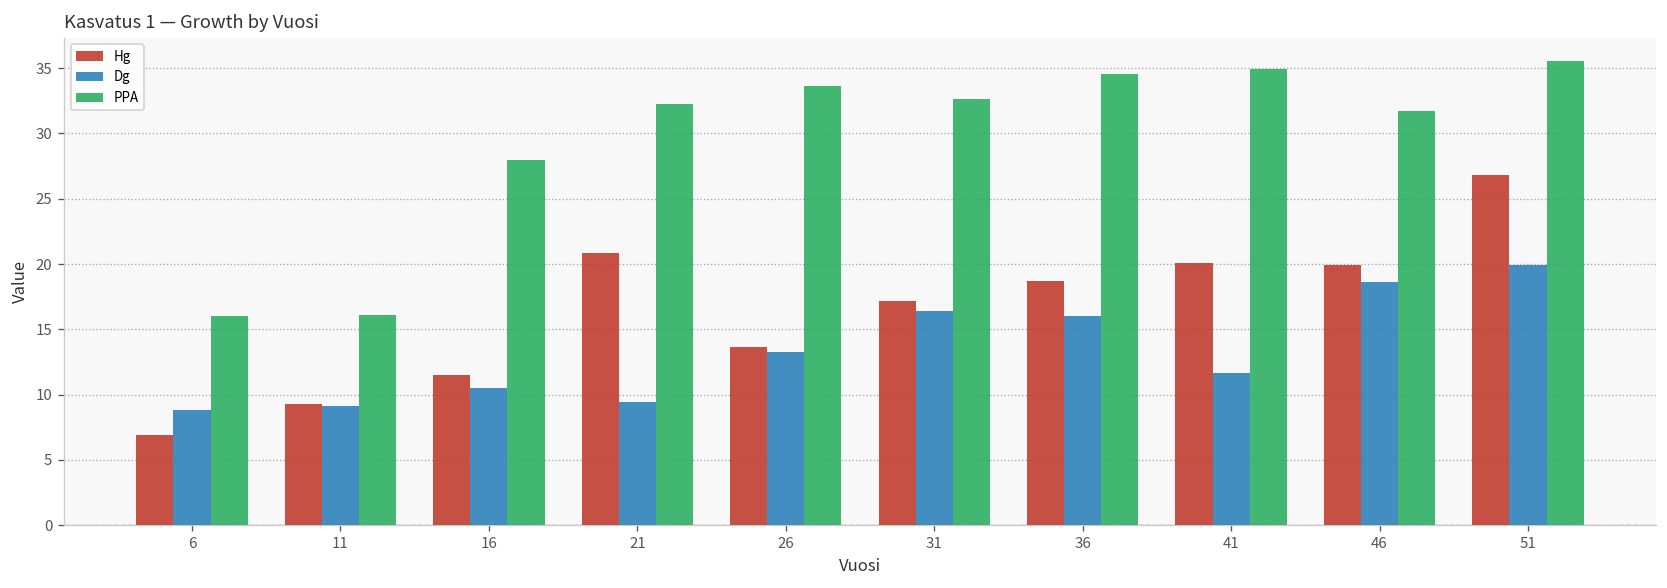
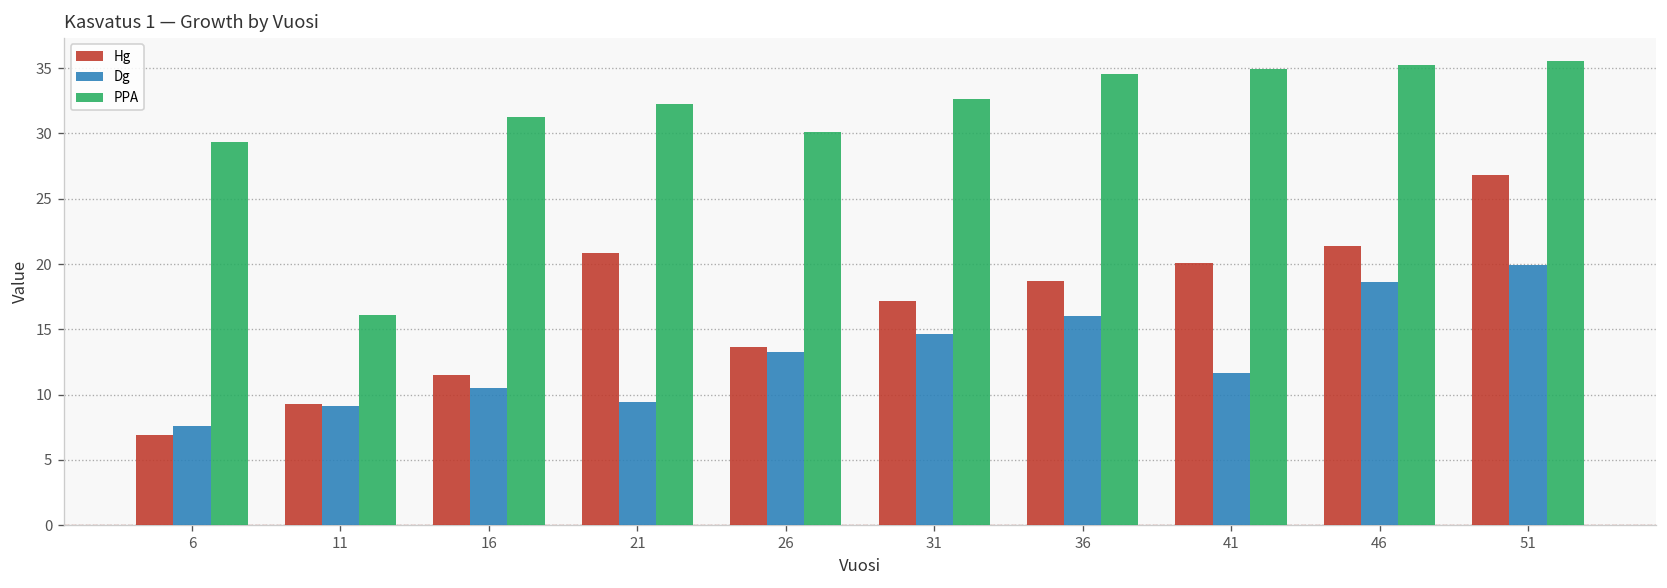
Dg, 6: 8.9 -> 7.6
PPA, 6: 16.0 -> 29.3
PPA, 16: 28.0 -> 31.2
PPA, 26: 33.7 -> 30.1
Dg, 31: 16.4 -> 14.6
Hg, 46: 19.9 -> 21.4
PPA, 46: 31.7 -> 35.3
